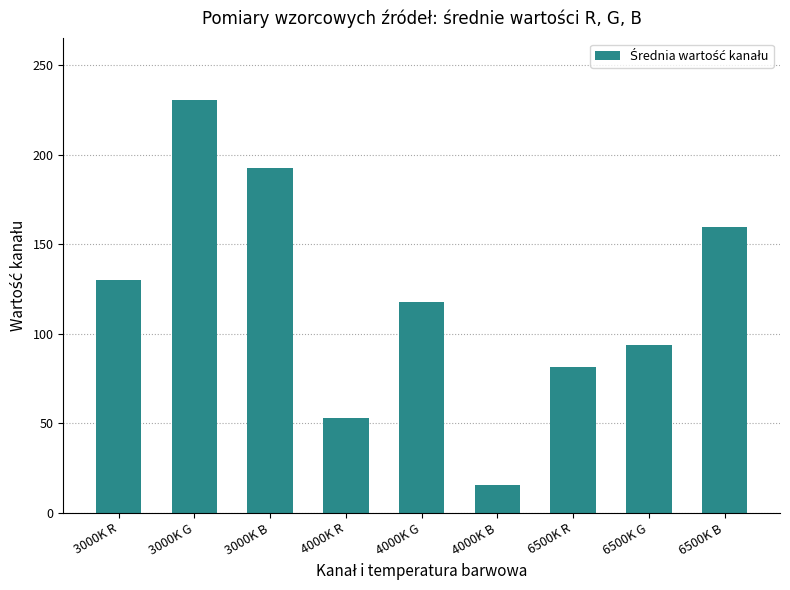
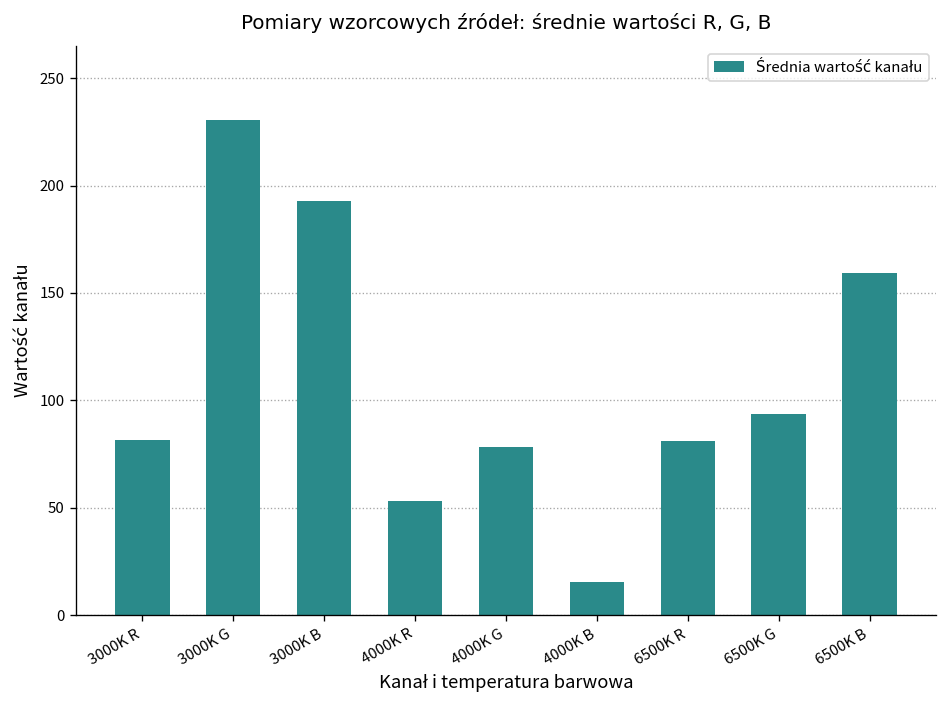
3000K R: 130 -> 81
4000K G: 118 -> 78
